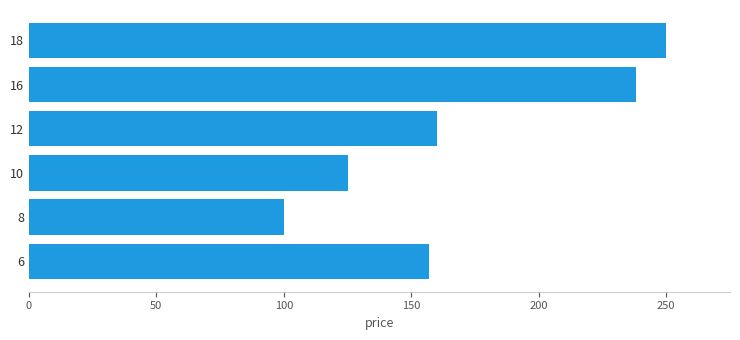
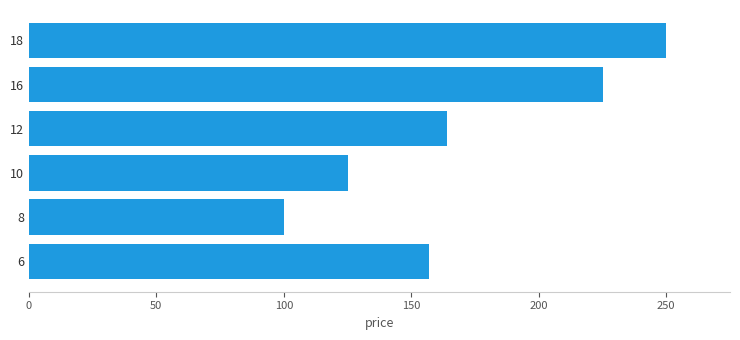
16: 238 -> 225
12: 160 -> 164
